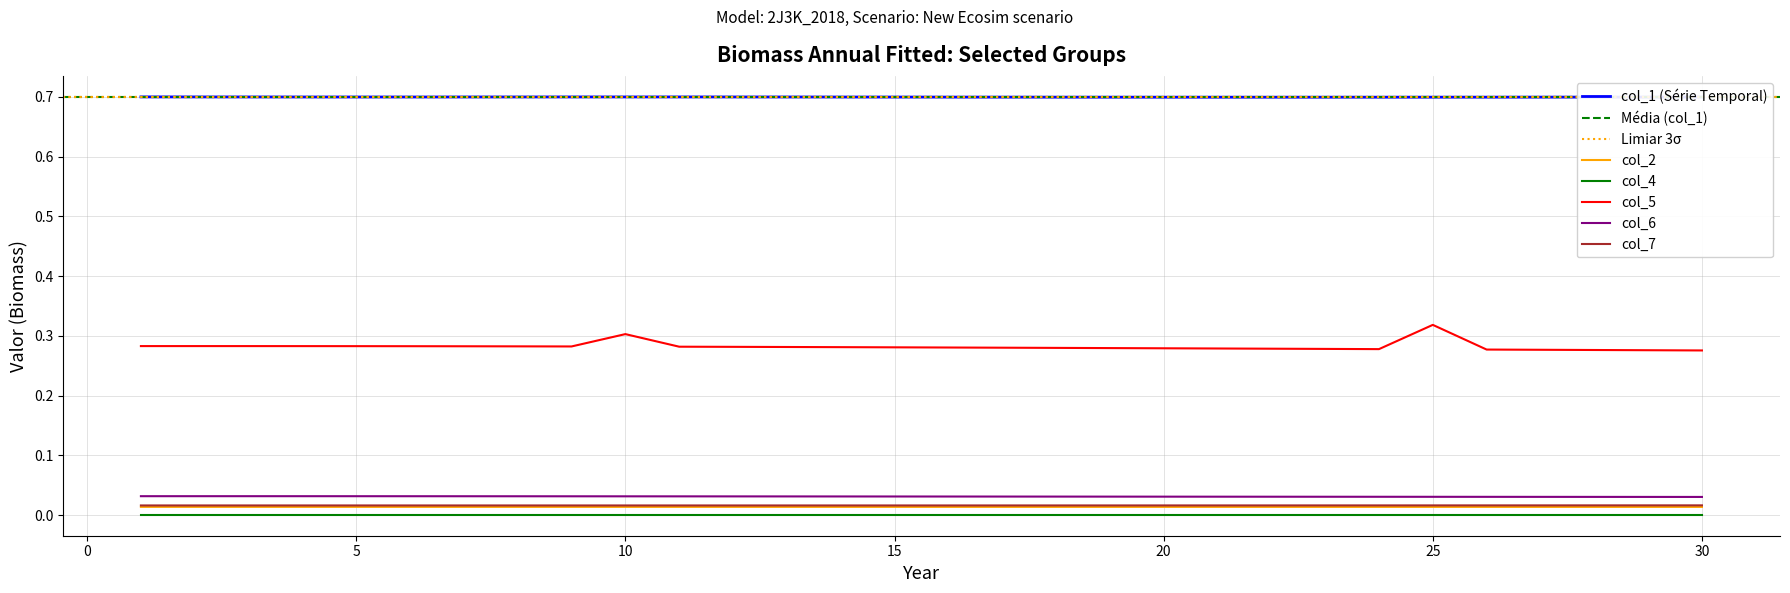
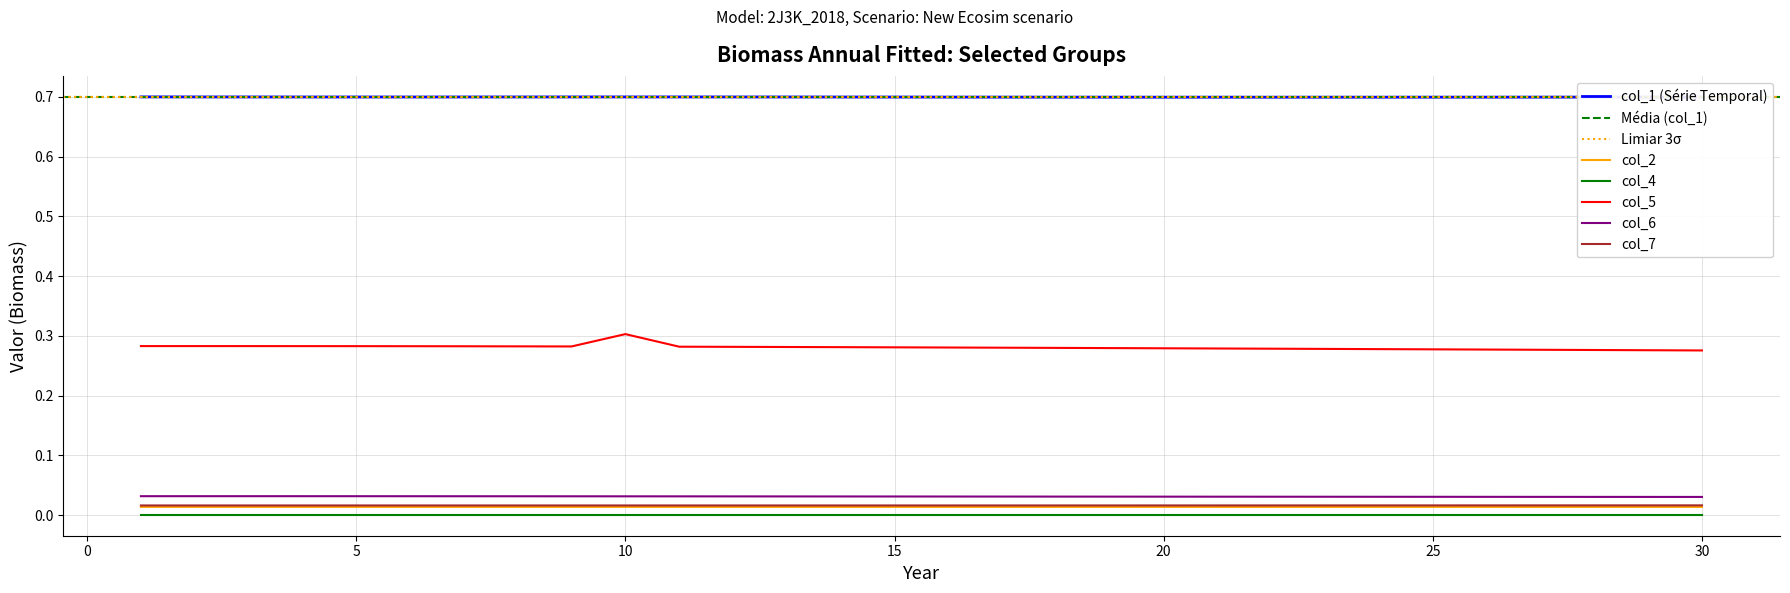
col_5, 25: 0.32 -> 0.28
